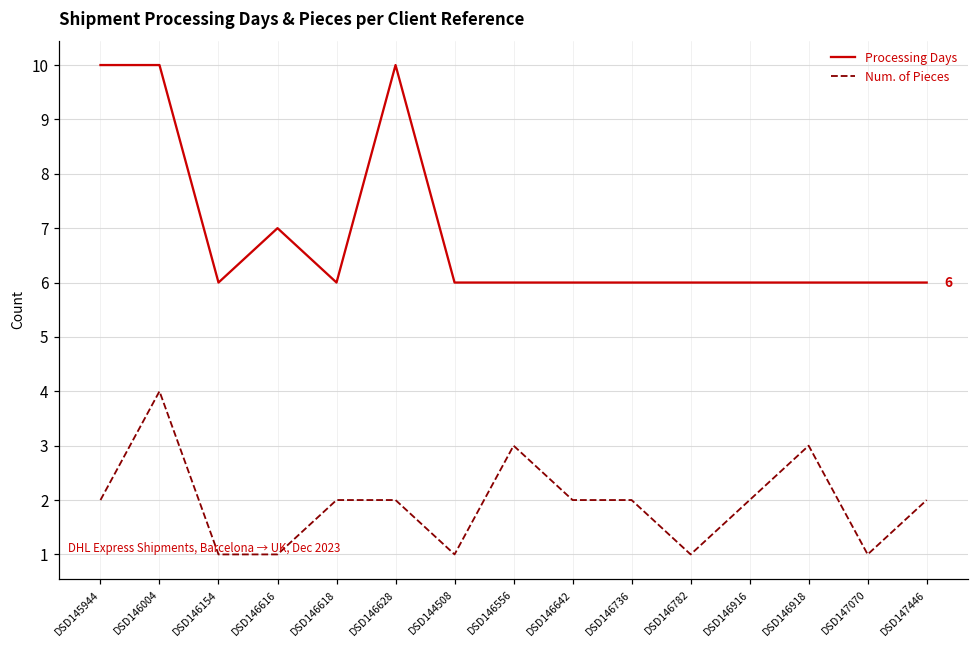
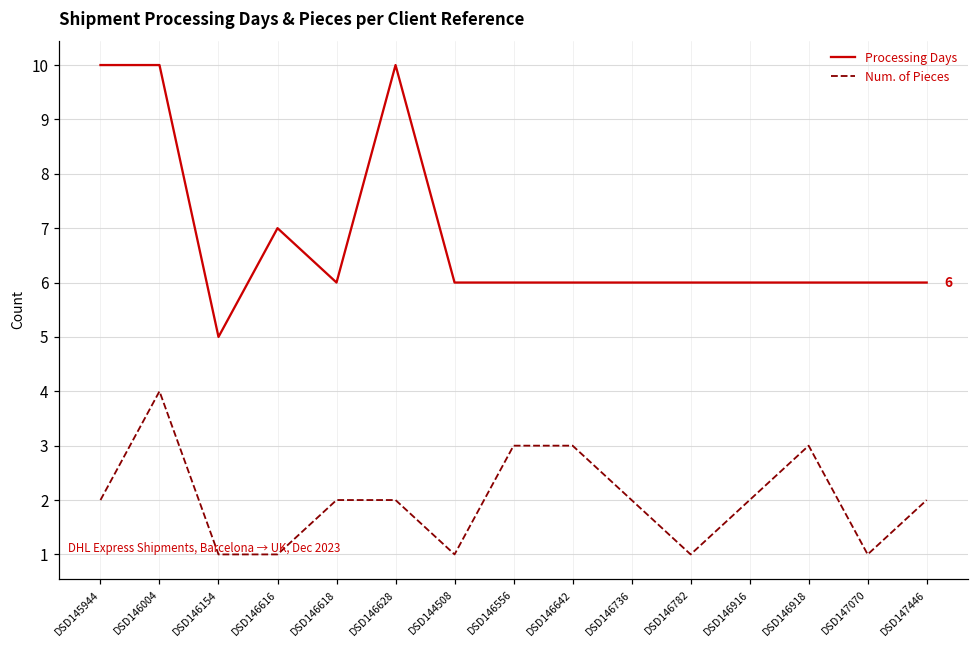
Processing Days, DSD146154: 6 -> 5
Num. of Pieces, DSD146642: 2 -> 3
